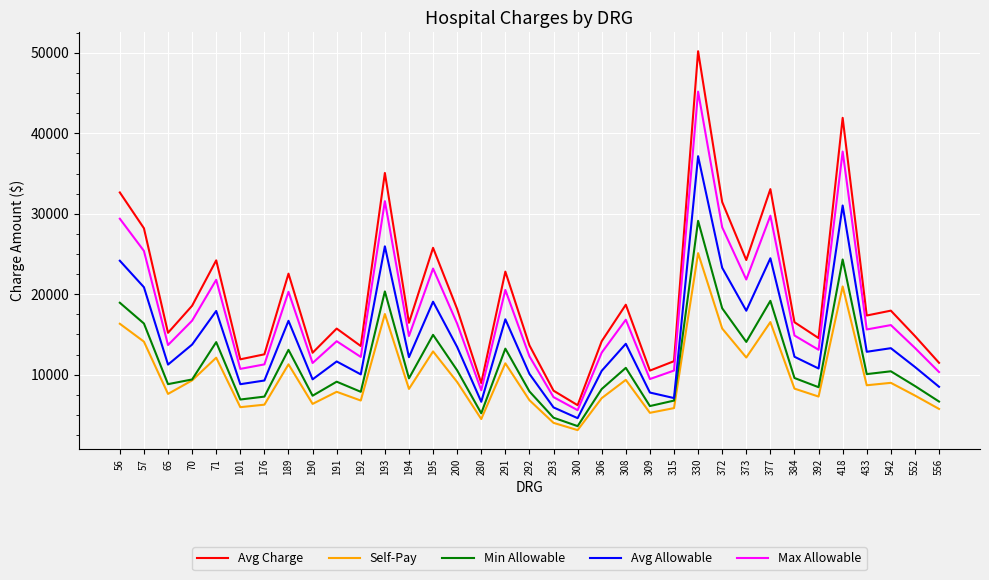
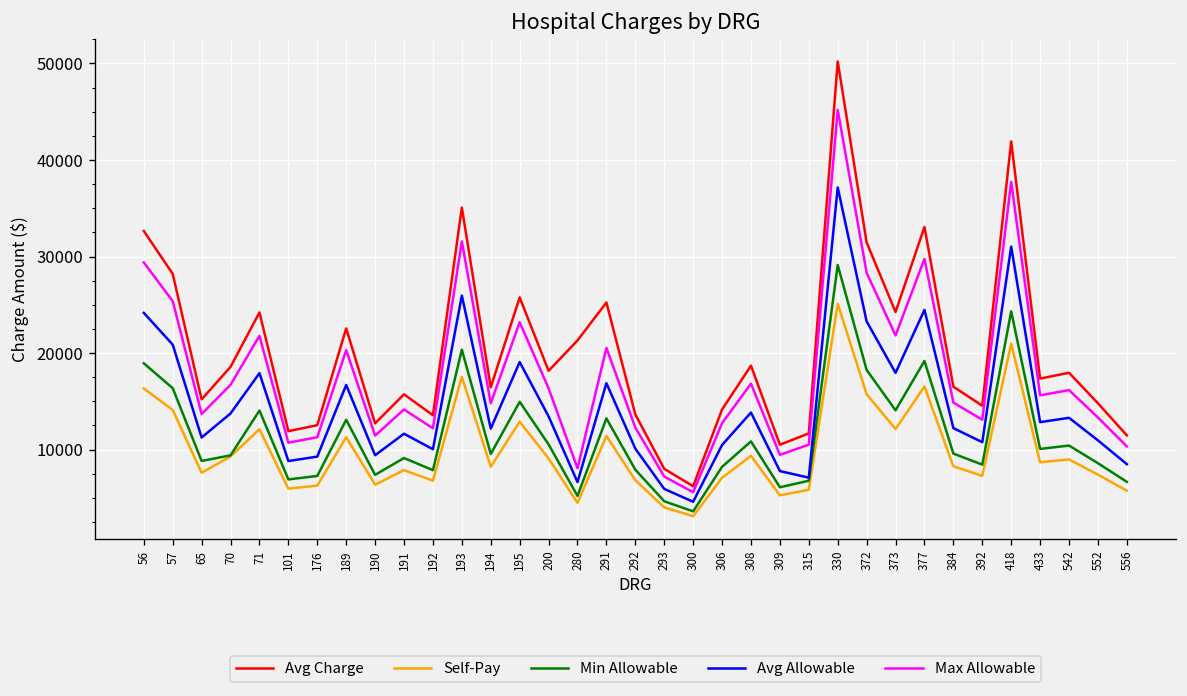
Avg Charge, 280: 9000 -> 21000
Avg Charge, 291: 23000 -> 25000
